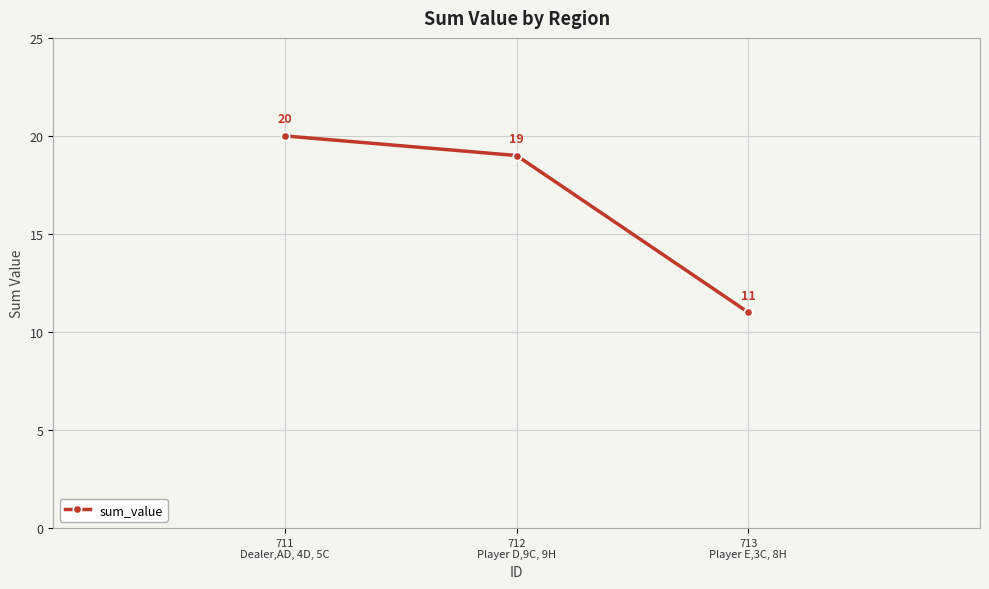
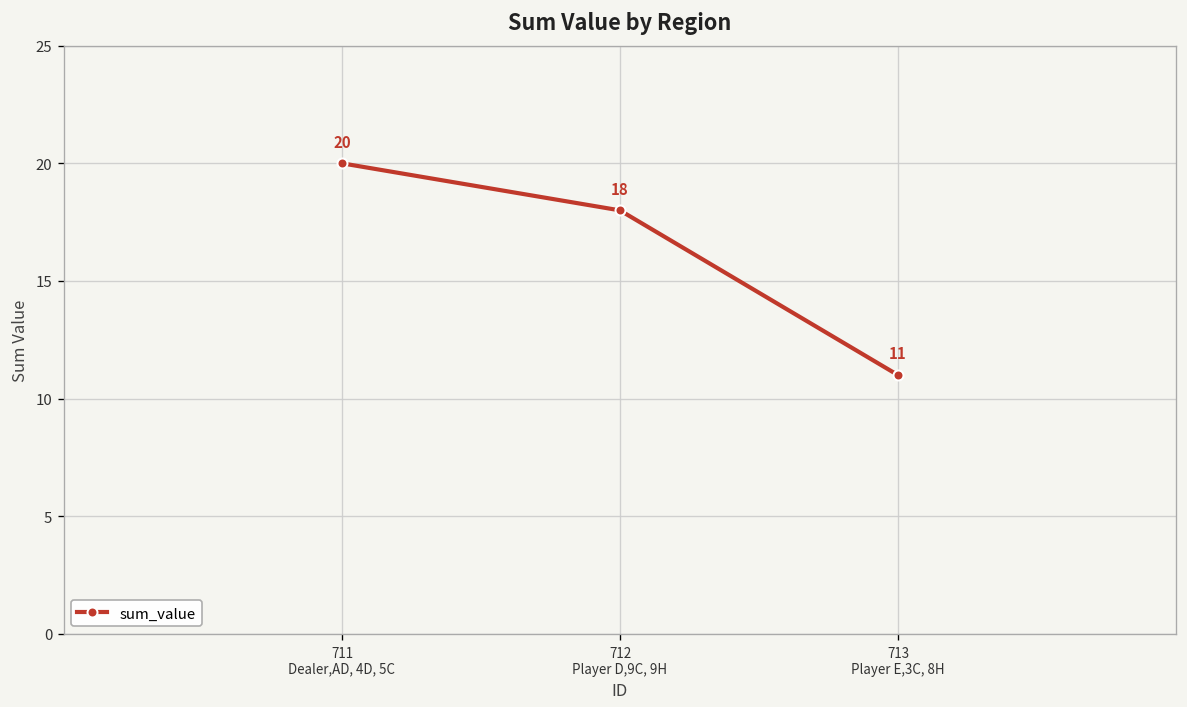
712 Player D,9C, 9H: 19 -> 18
